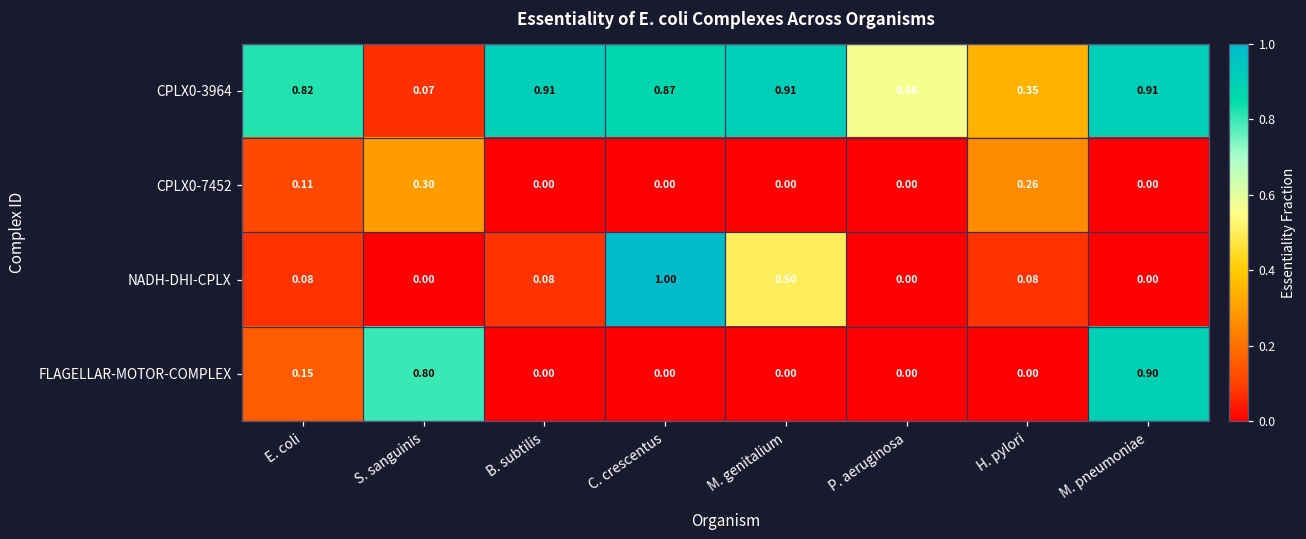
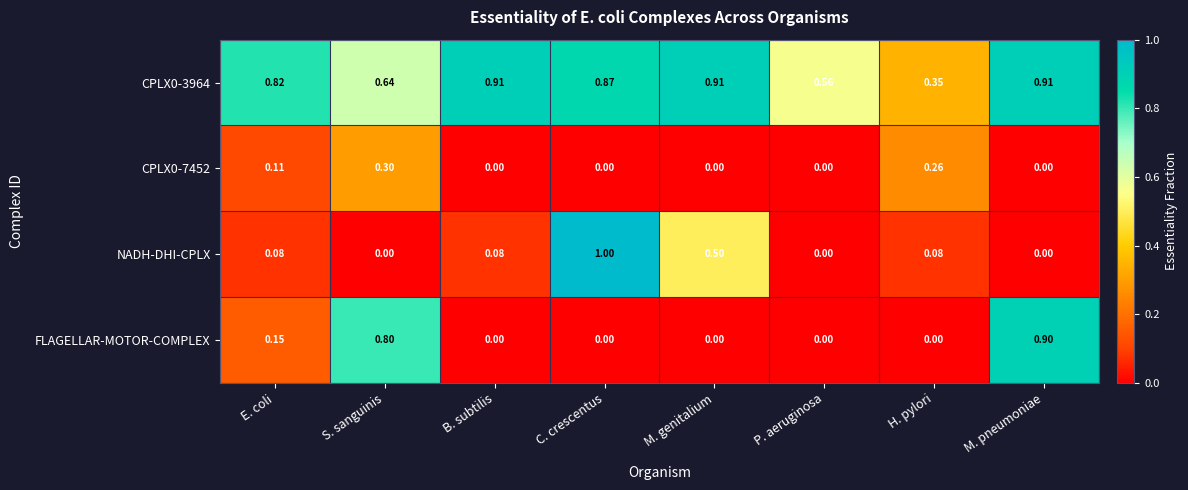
CPLX0-3964, S. sanguinis: 0.07 -> 0.64
